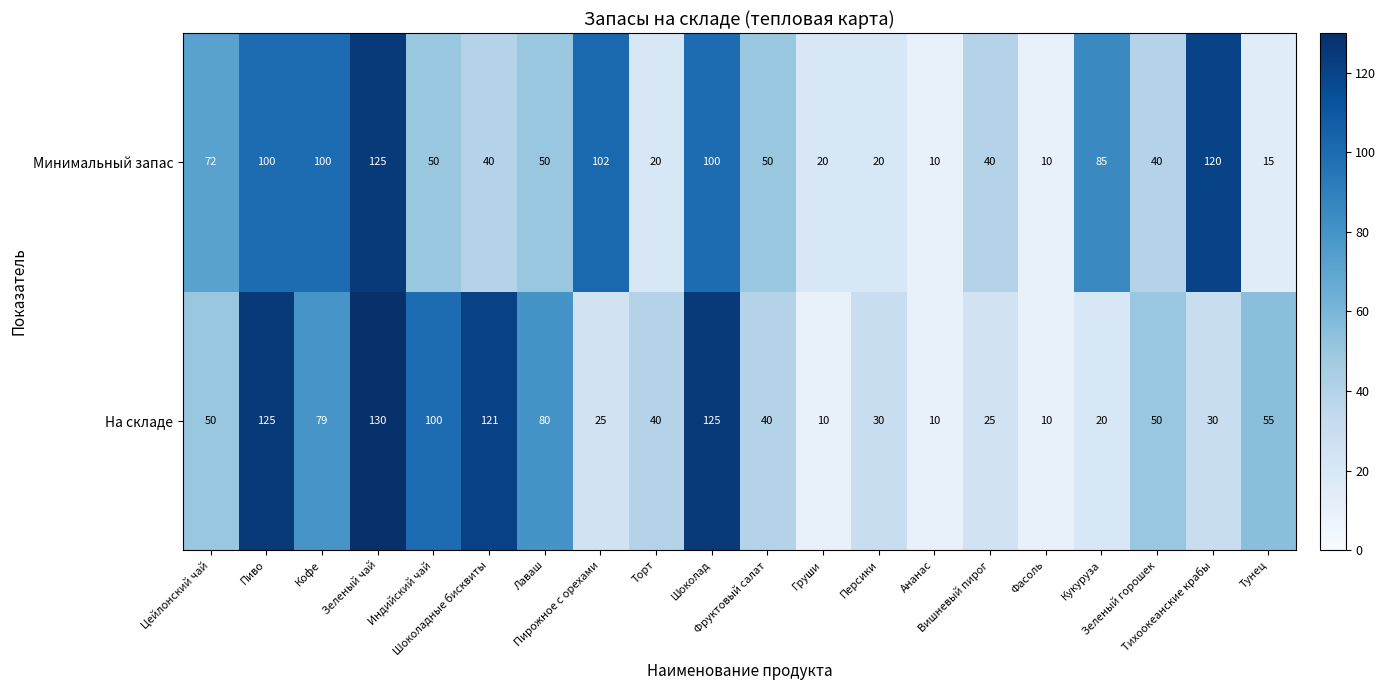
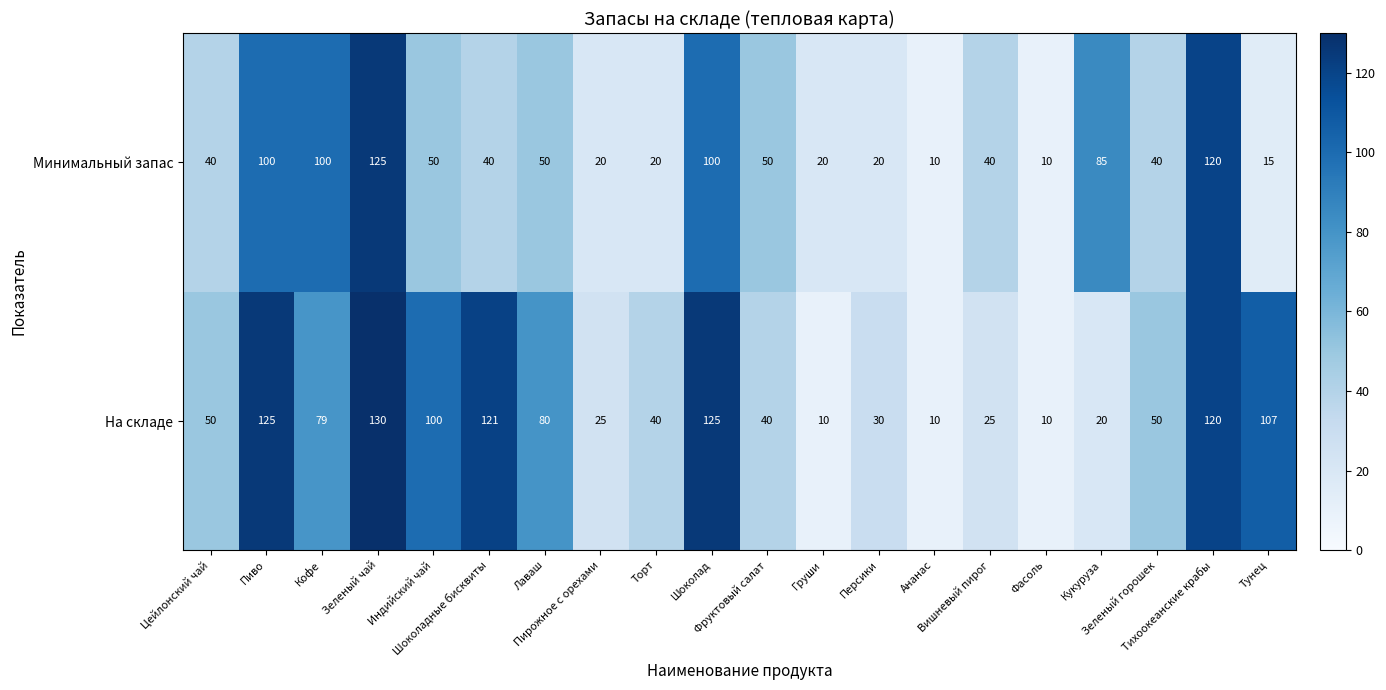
Минимальный запас, Цейлонский чай: 72 -> 40
Минимальный запас, Пирожное с орехами: 102 -> 20
На складе, Тихоокеанские крабы: 30 -> 120
На складе, Тунец: 55 -> 107
